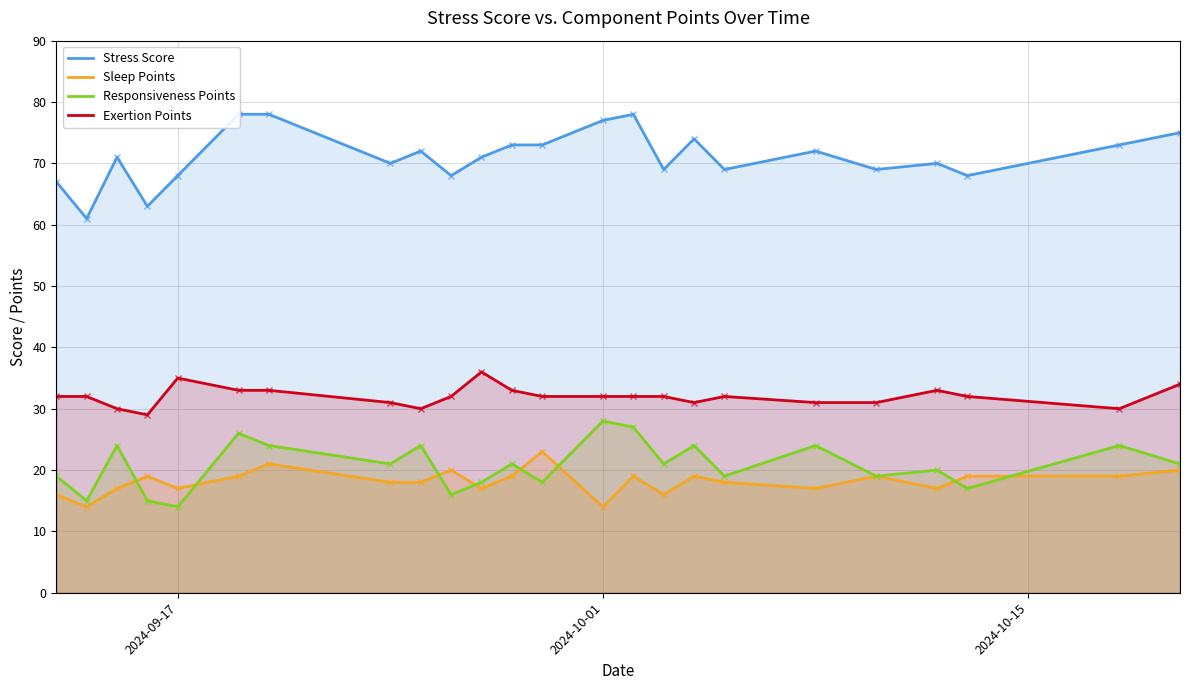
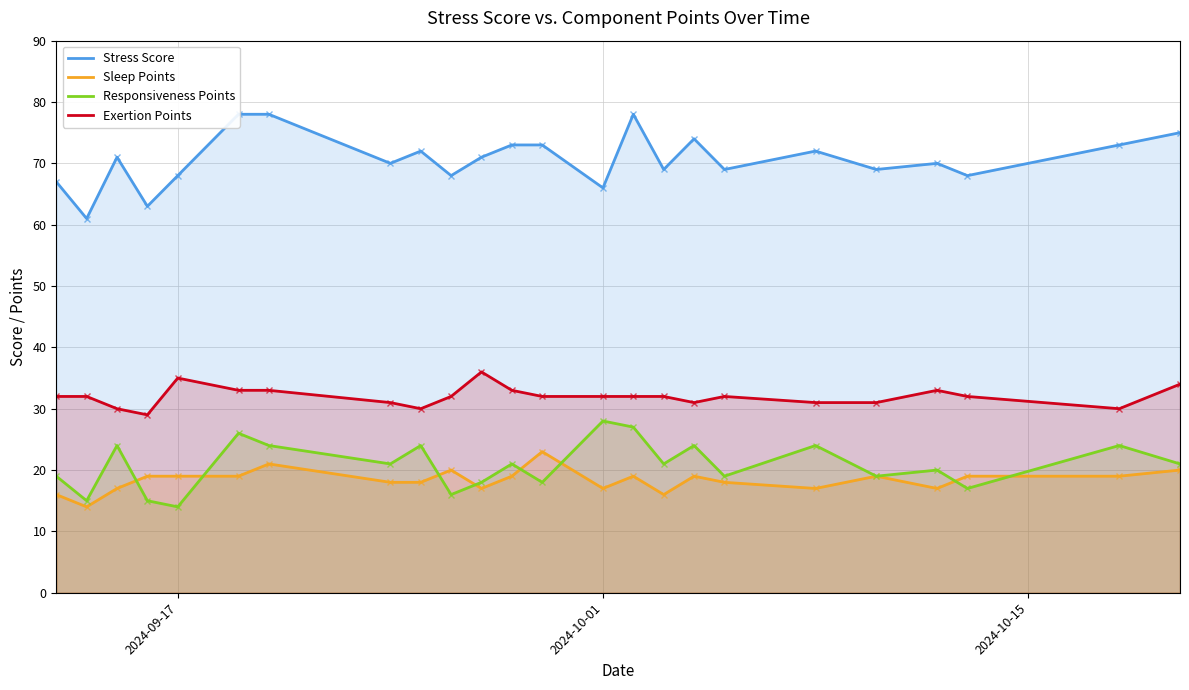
Sleep Points, 2024-09-17: 17 -> 19
Stress Score, 2024-10-01: 77 -> 66
Sleep Points, 2024-10-01: 14 -> 17
